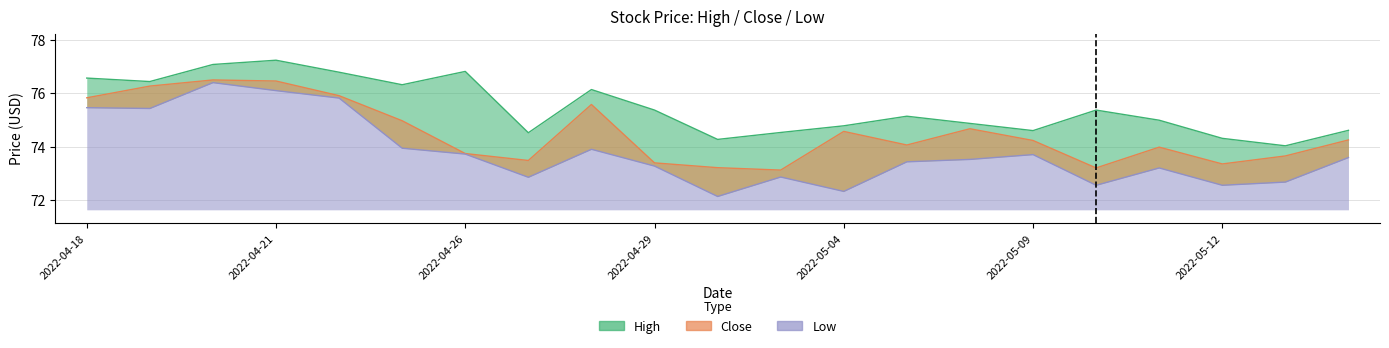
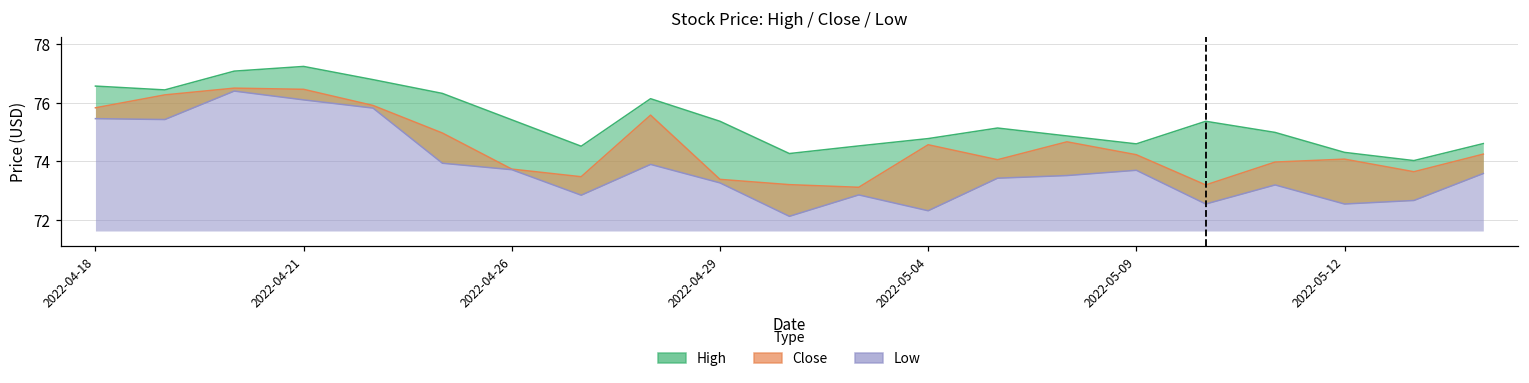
High, 2022-04-26: 76.8 -> 75.4
Close, 2022-05-12: 73.4 -> 74.1
